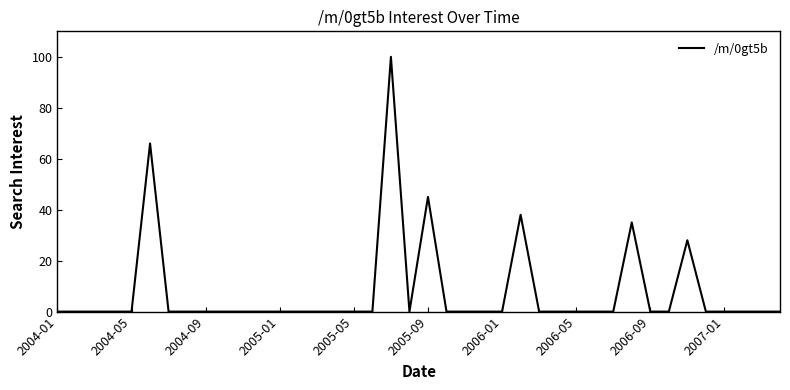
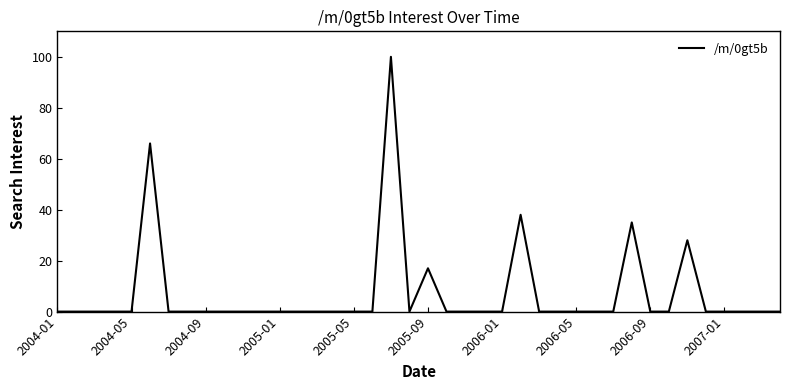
2005-09: 45 -> 17
